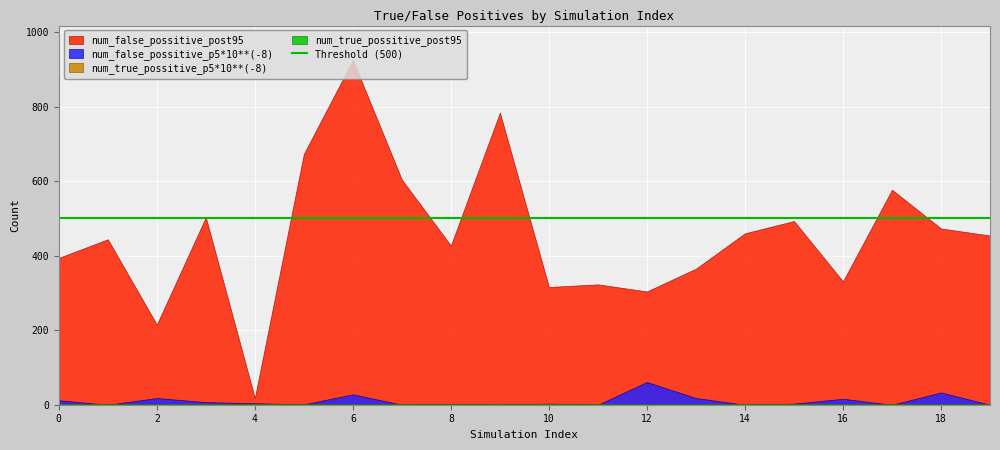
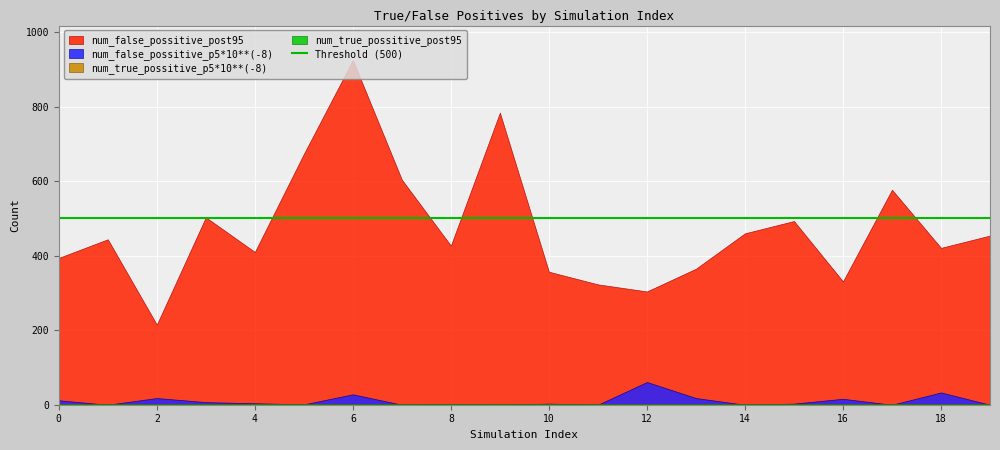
num_false_possitive_post95, 4: 20 -> 410
num_false_possitive_post95, 10: 320 -> 360
num_false_possitive_post95, 18: 470 -> 420
